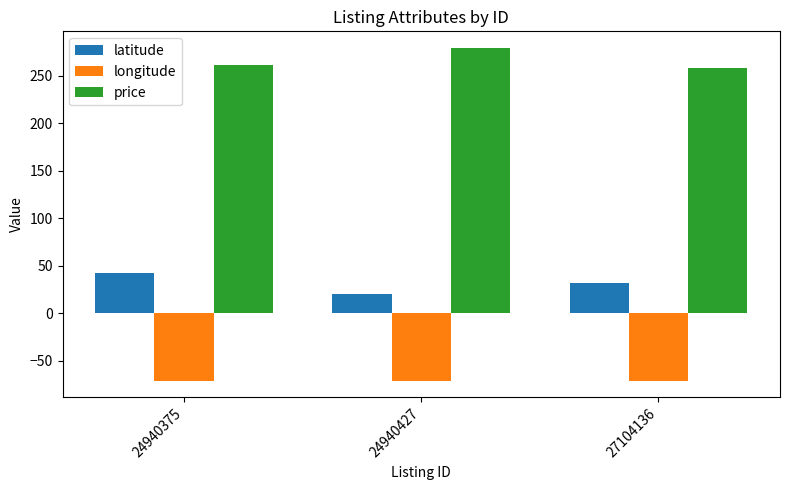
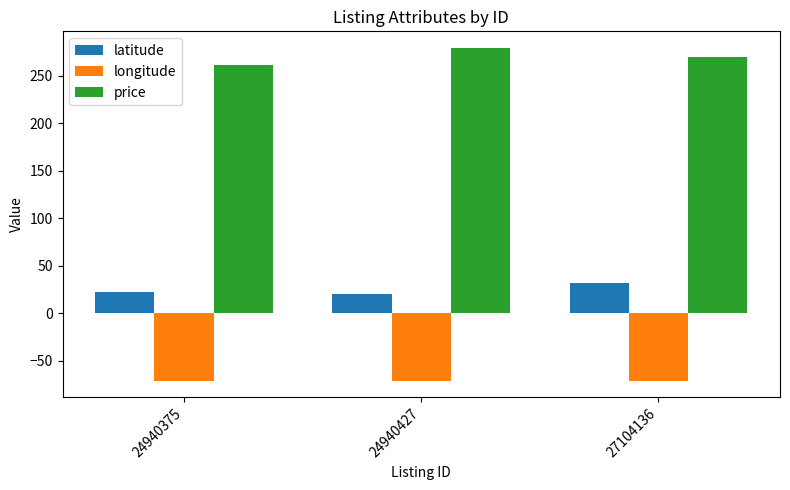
latitude, 24940375: 40 -> 20
price, 27104136: 260 -> 270
